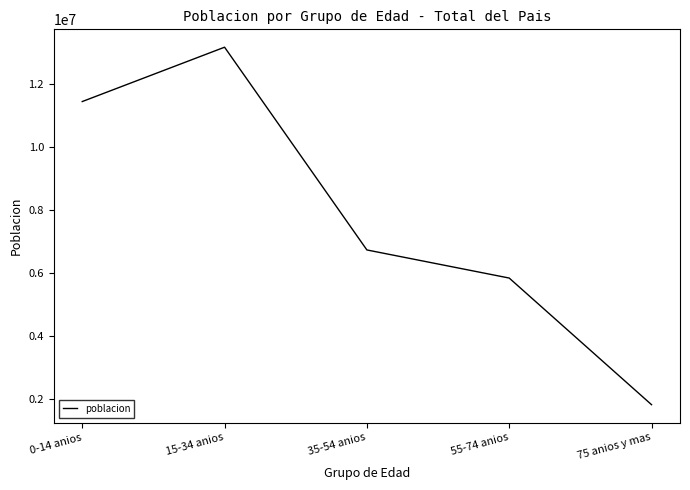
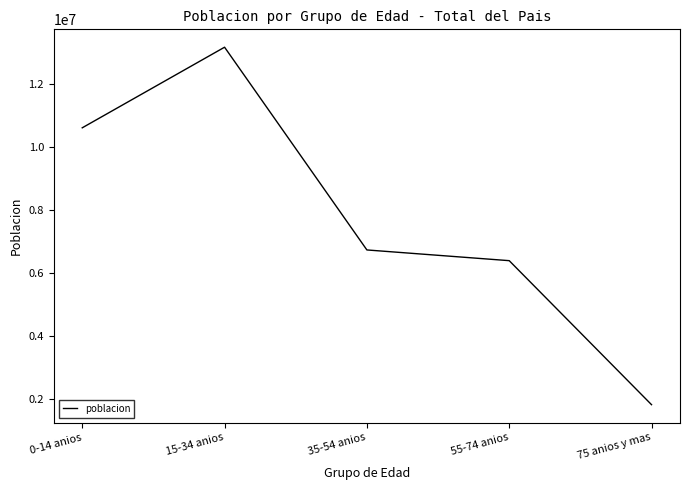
0-14 anios: 11500000 -> 10600000
55-74 anios: 5800000 -> 6400000
